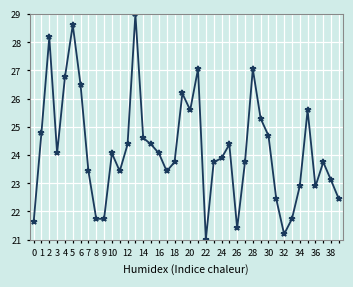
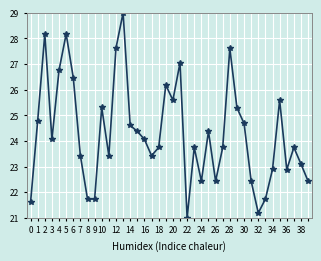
5: 28.6 -> 28.2
10: 24.1 -> 25.3
12: 24.4 -> 27.6
24: 23.9 -> 22.4
26: 21.4 -> 22.4
28: 27.0 -> 27.6
